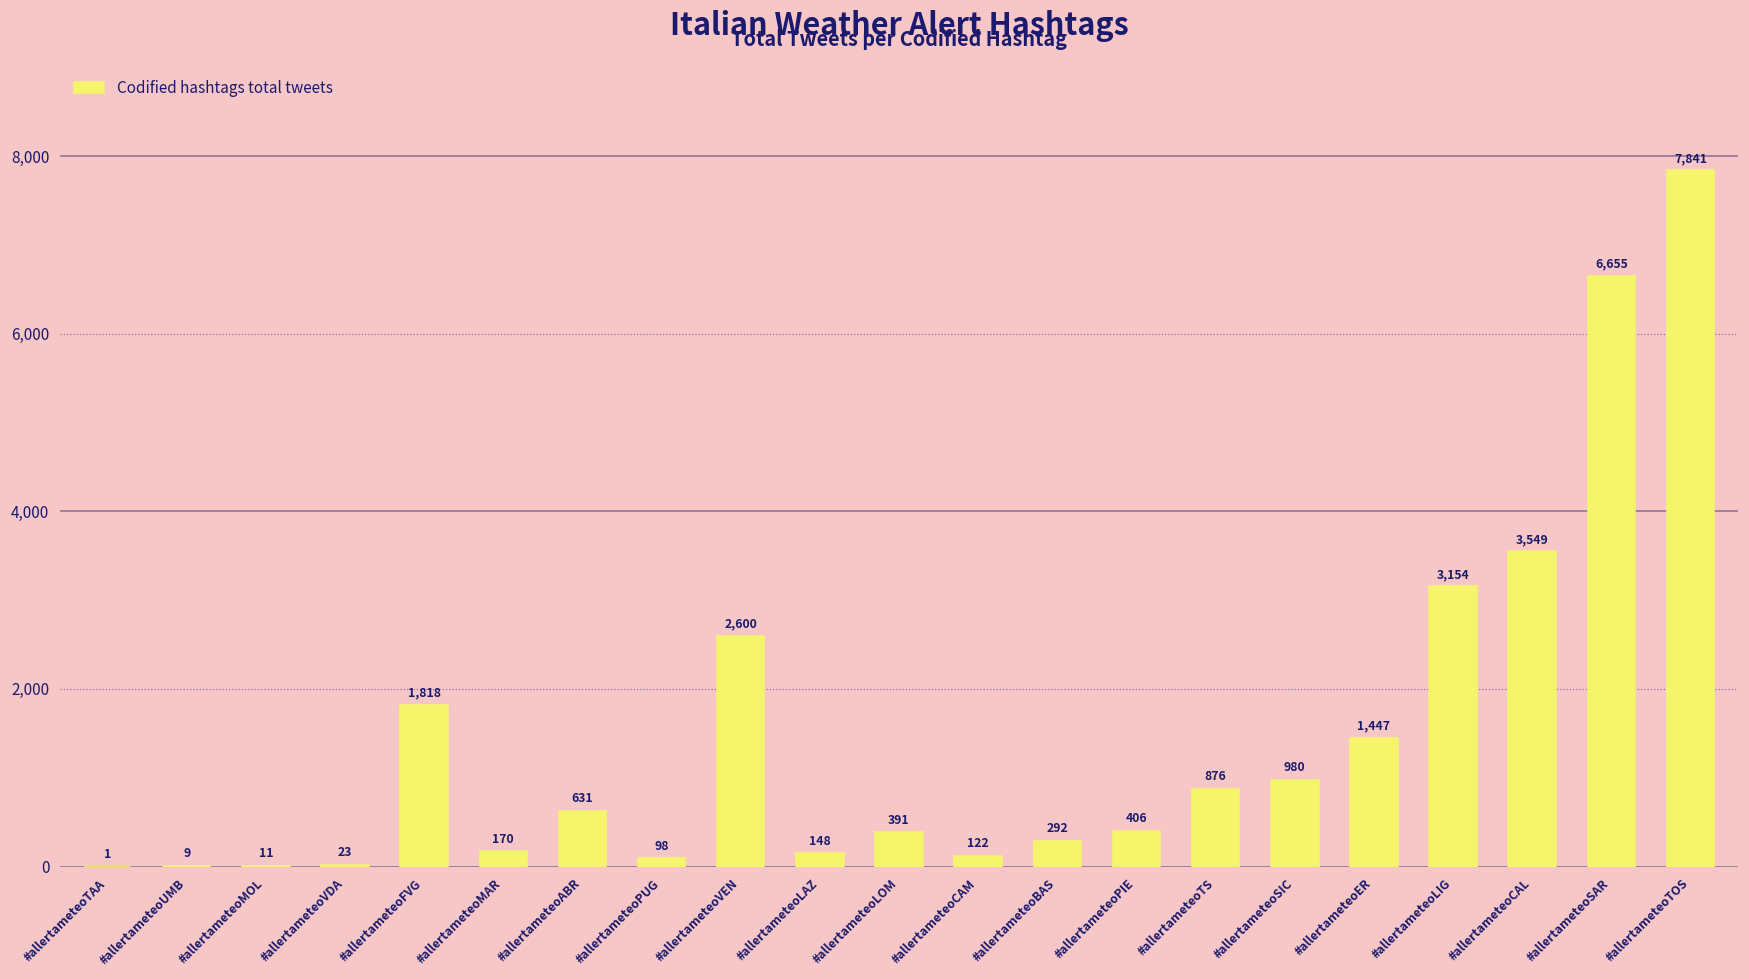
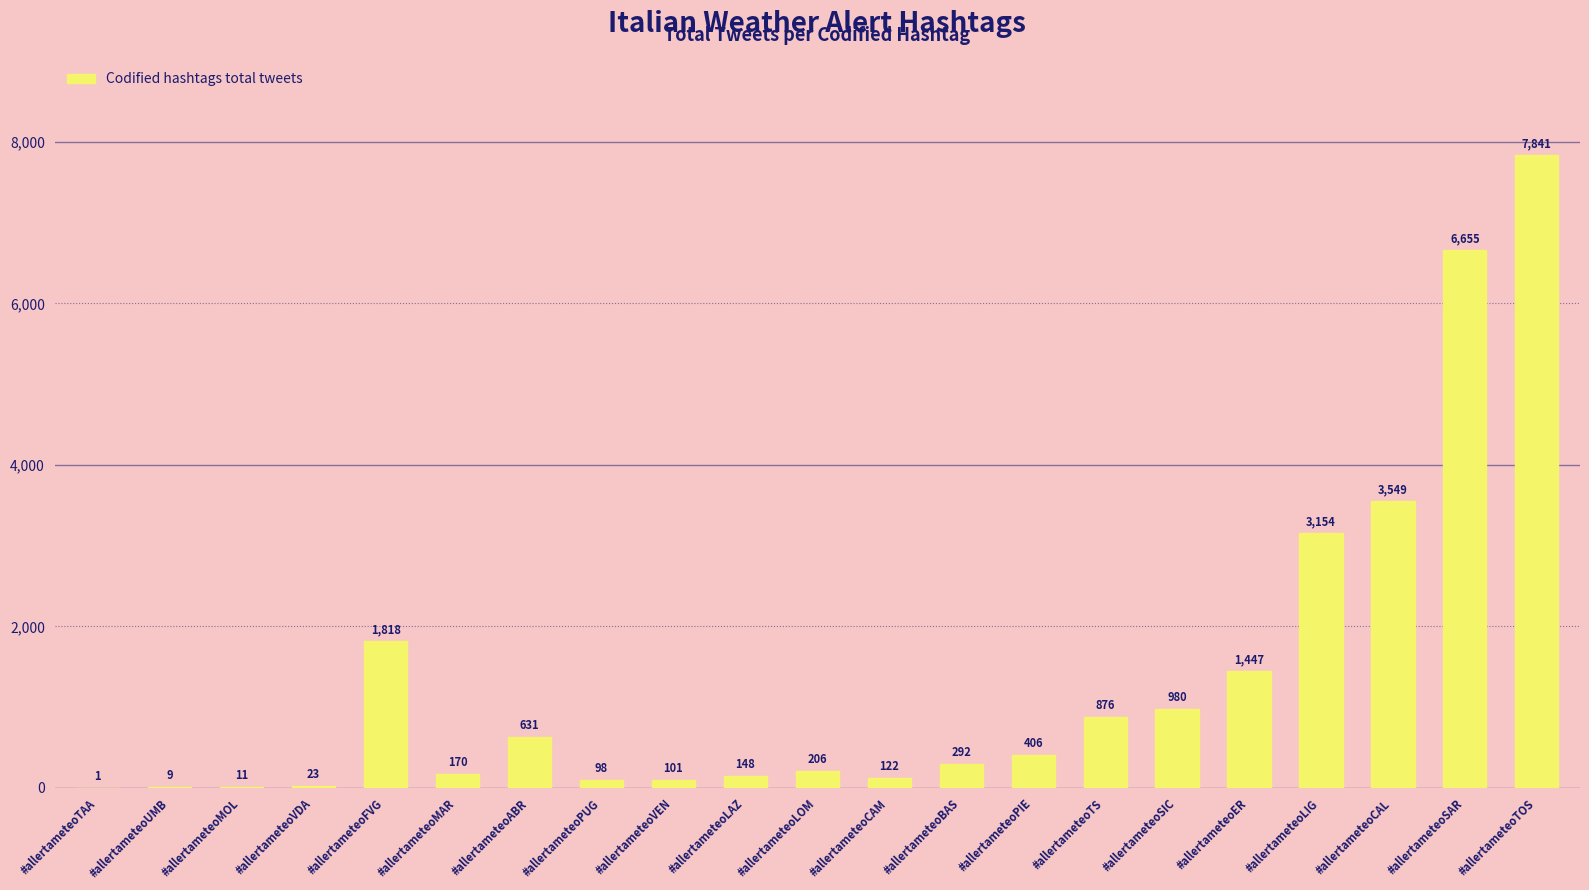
#allertameteoVEN: 2,600 -> 101
#allertameteoLOM: 391 -> 206
